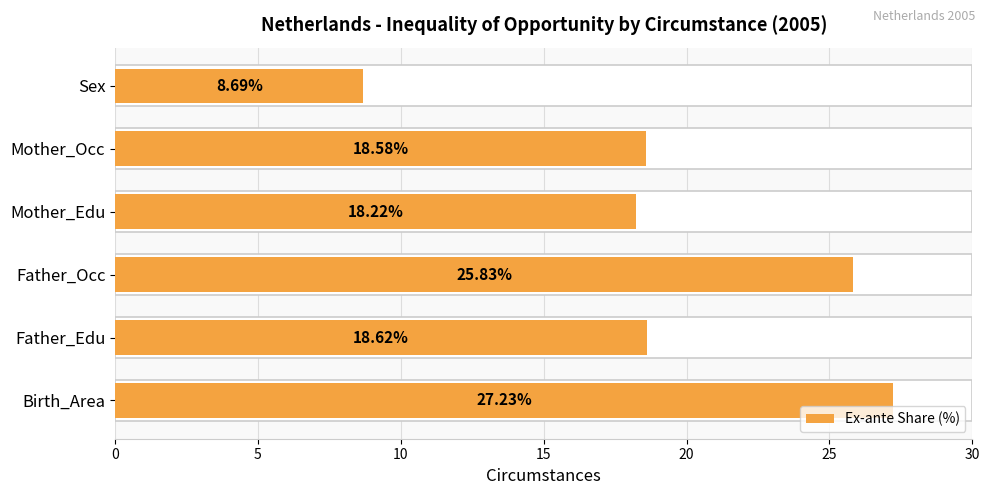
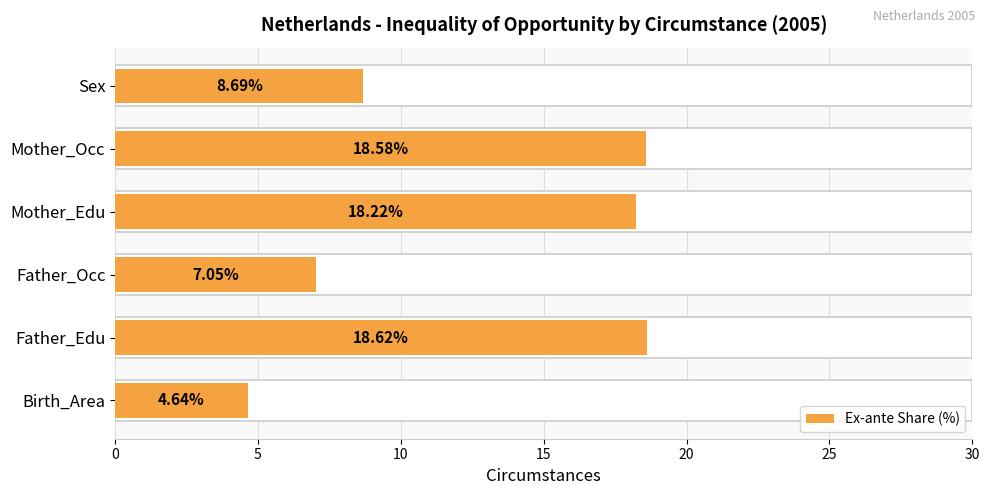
Ex-ante Share (%), Father_Occ: 25.83% -> 7.05%
Ex-ante Share (%), Birth_Area: 27.23% -> 4.64%
